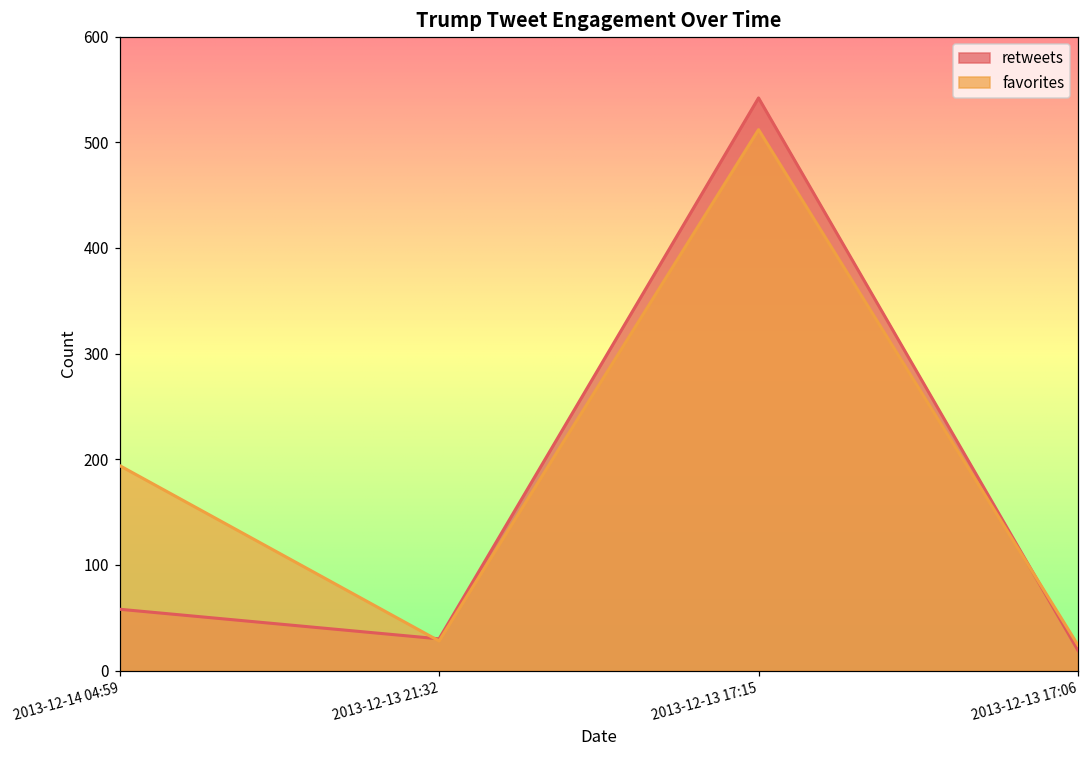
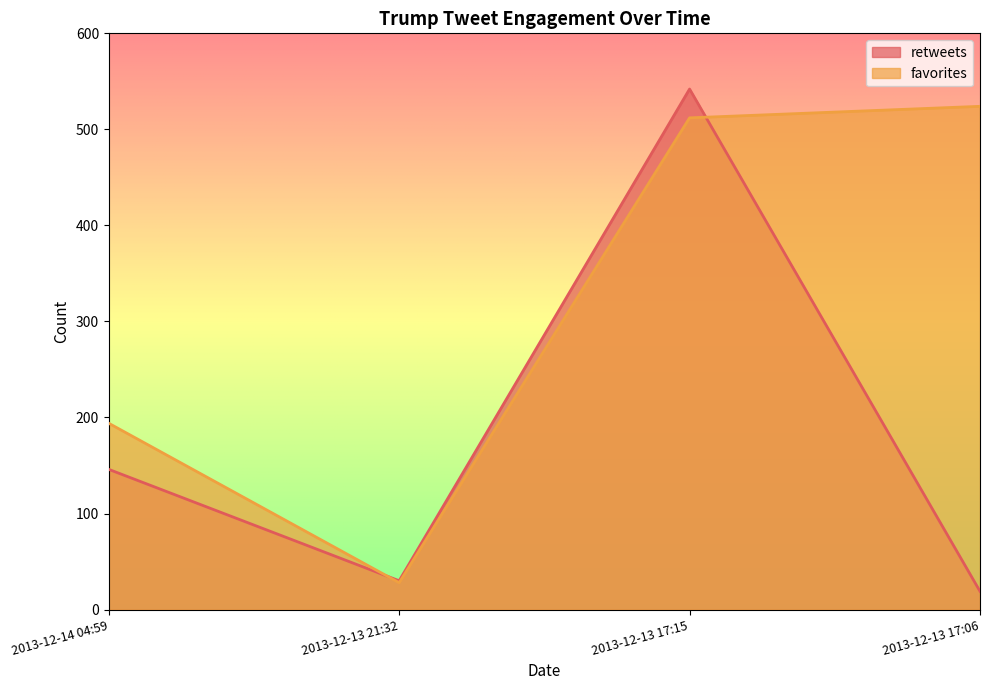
retweets, 2013-12-14 04:59: 60 -> 150
favorites, 2013-12-13 17:06: 20 -> 520
